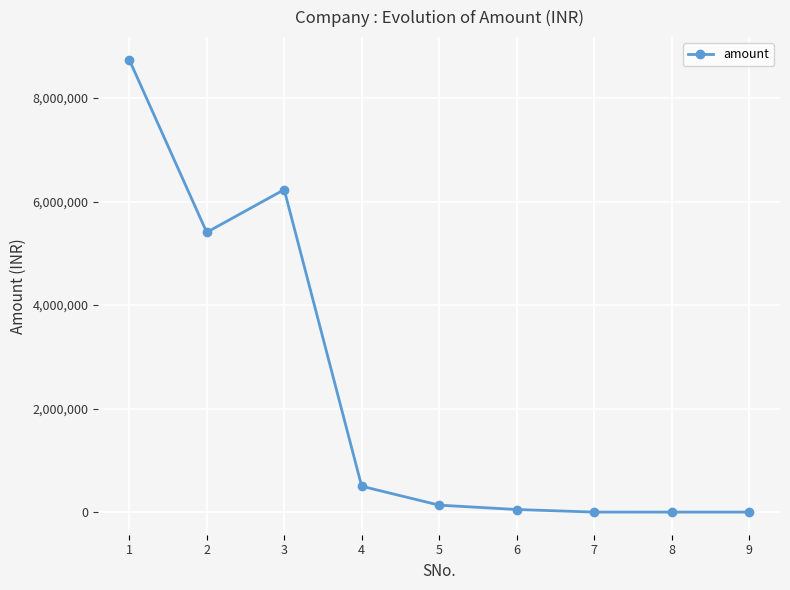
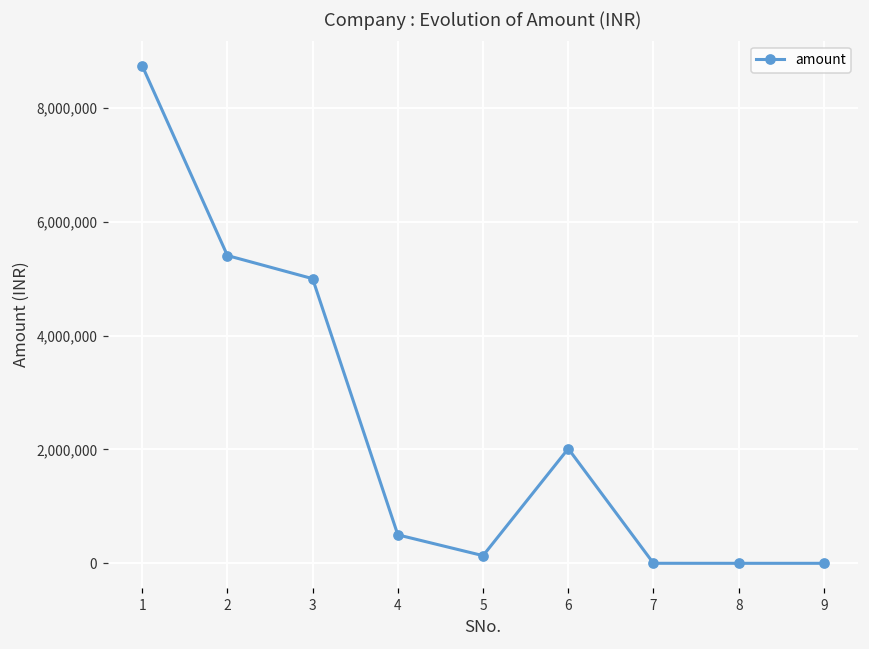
3: 6,200,000 -> 5,000,000
6: 100,000 -> 2,000,000
